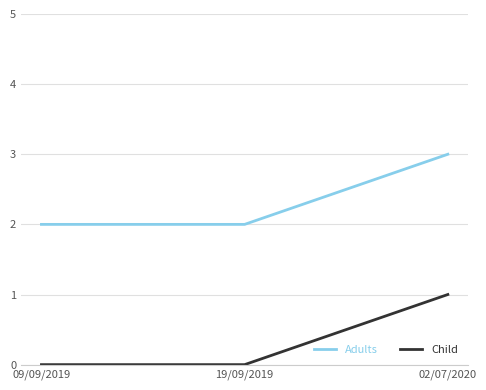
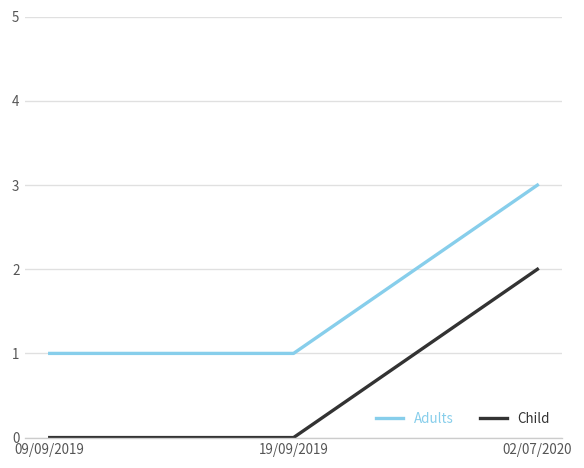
Adults, 09/09/2019: 2 -> 1
Adults, 19/09/2019: 2 -> 1
Child, 02/07/2020: 1 -> 2
